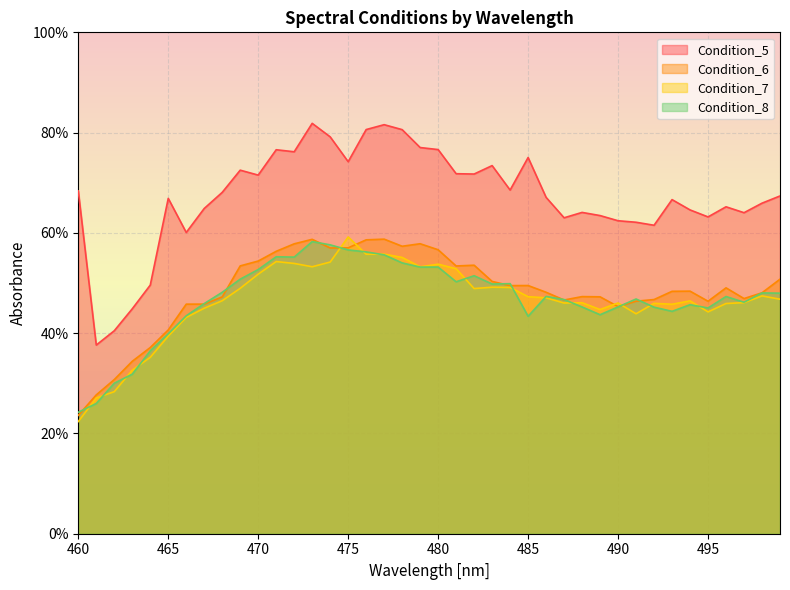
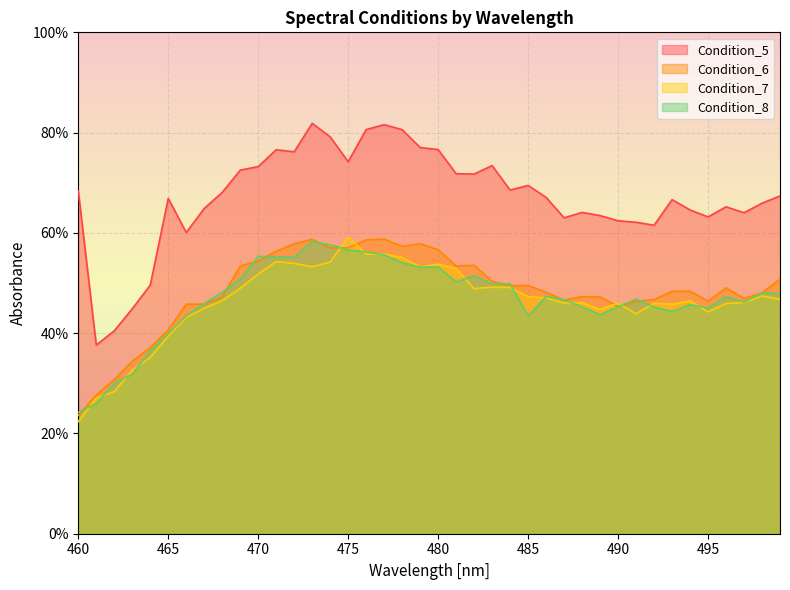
Condition_5, 470: 72% -> 73%
Condition_8, 470: 53% -> 55%
Condition_5, 485: 75% -> 69%
